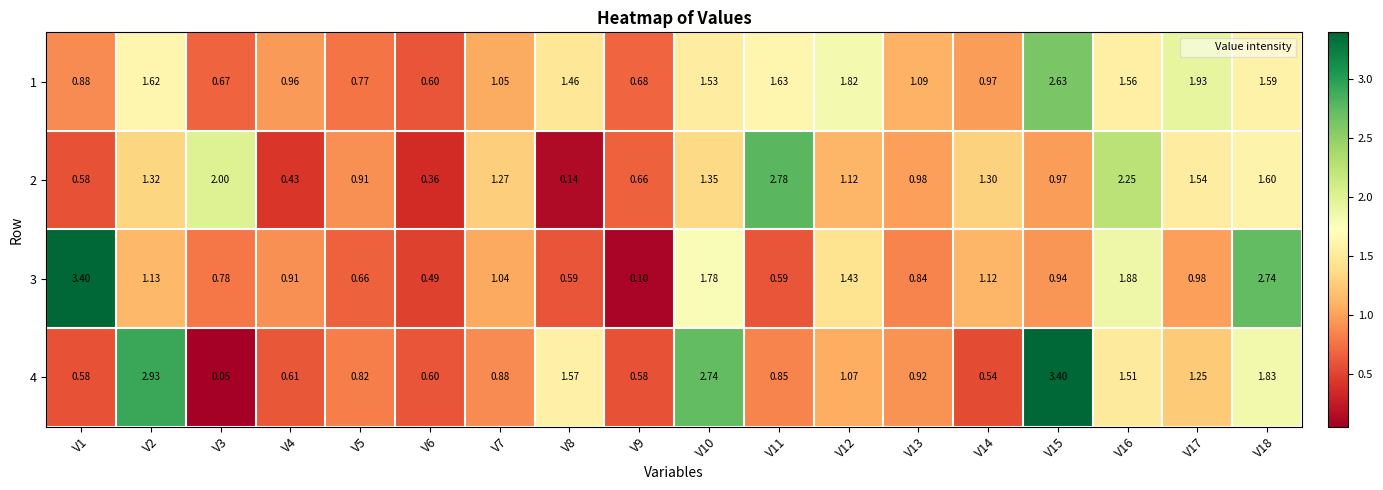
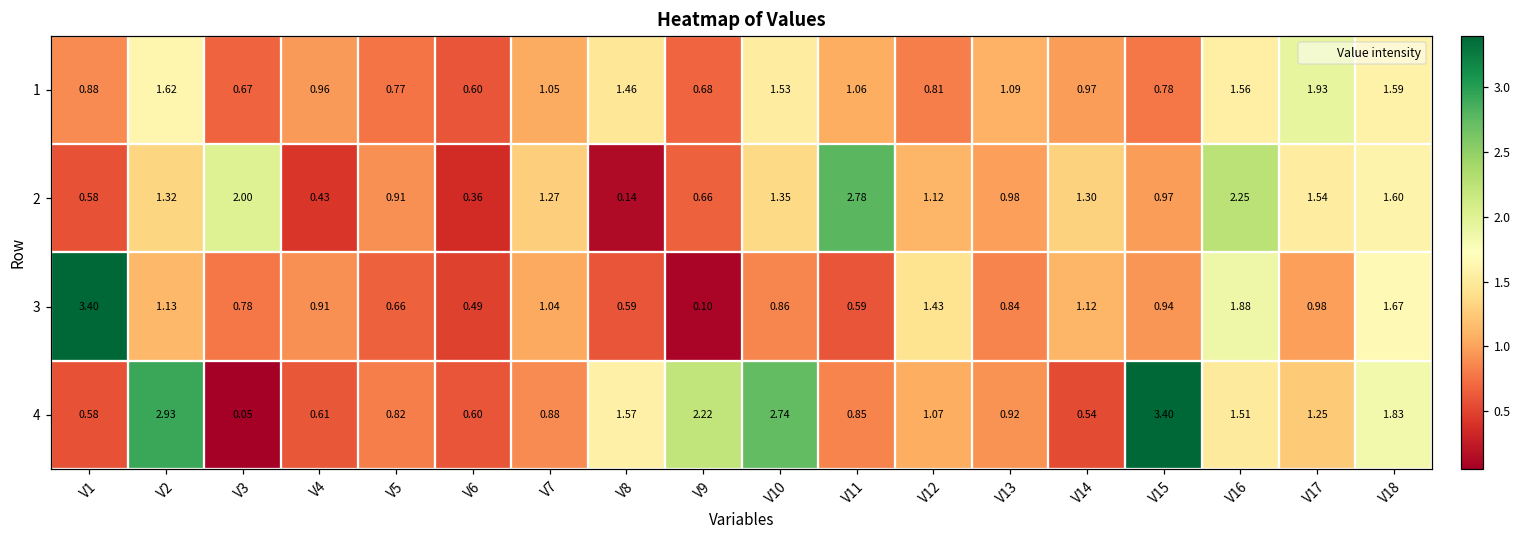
1, V11: 1.63 -> 1.06
1, V12: 1.82 -> 0.81
1, V15: 2.63 -> 0.78
3, V10: 1.78 -> 0.86
3, V18: 2.74 -> 1.67
4, V9: 0.58 -> 2.22
